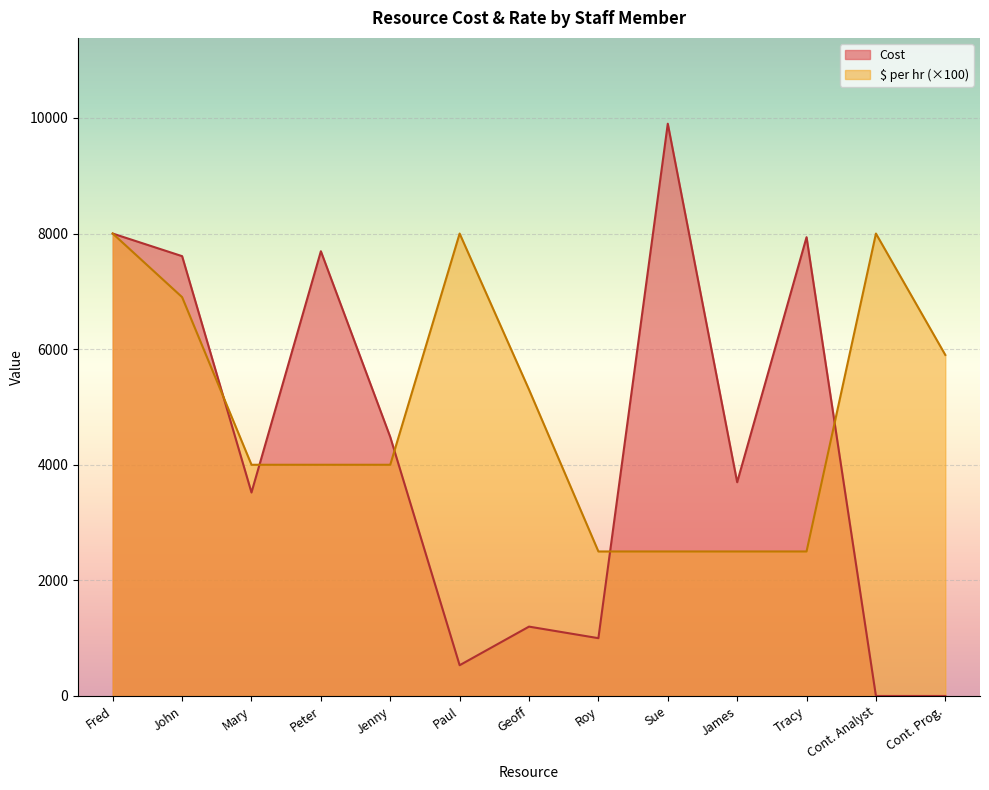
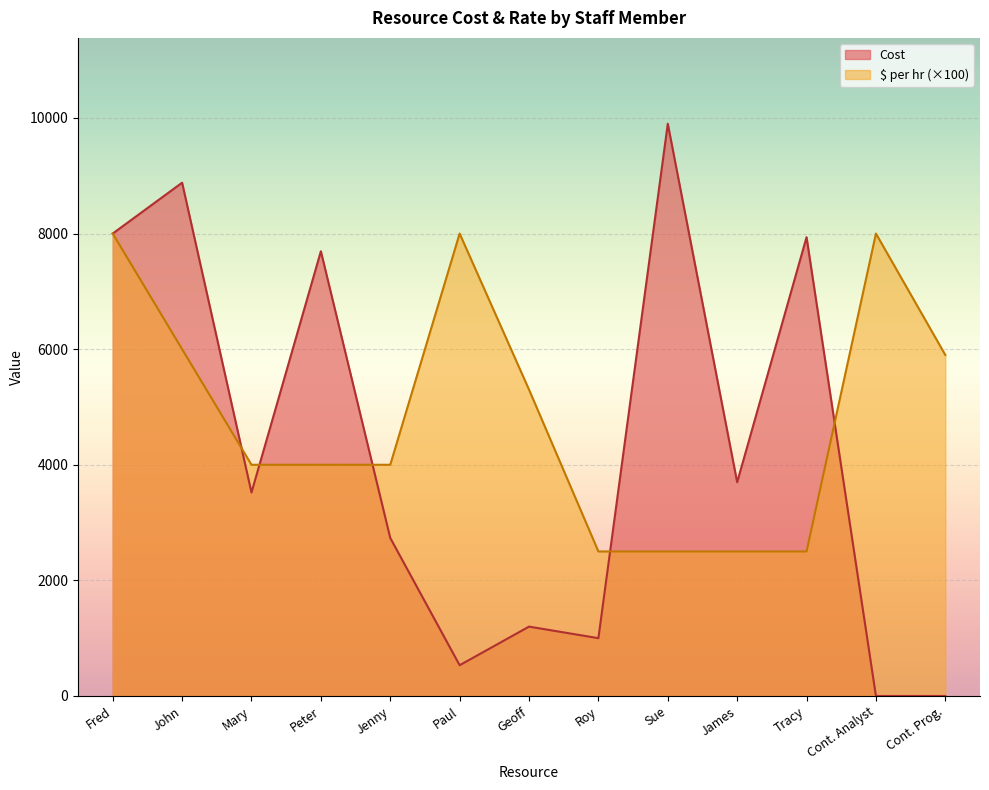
Cost, John: 7600 -> 8900
$ per hr (×100), John: 6900 -> 6000
Cost, Jenny: 4500 -> 2700
